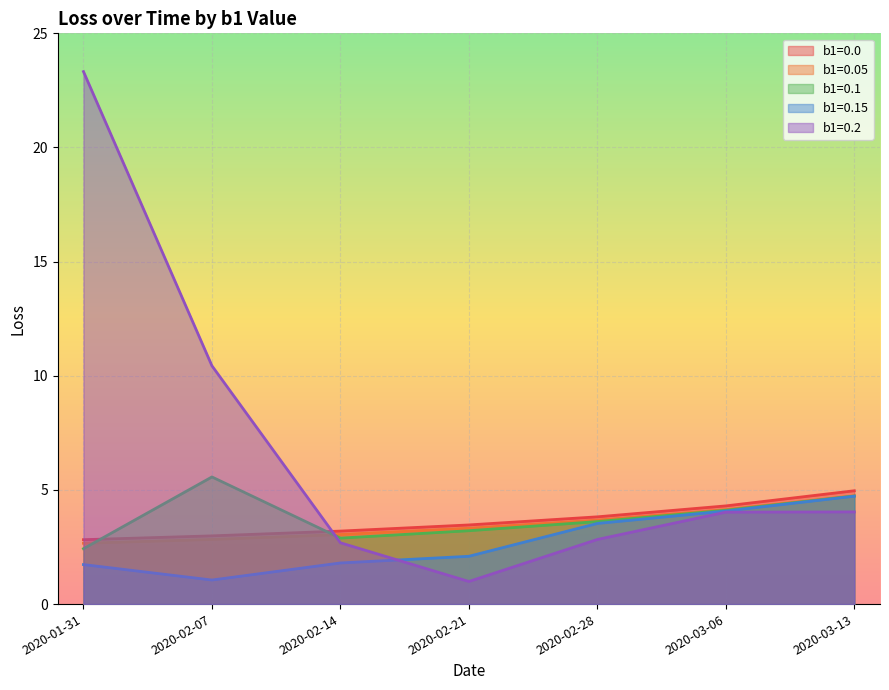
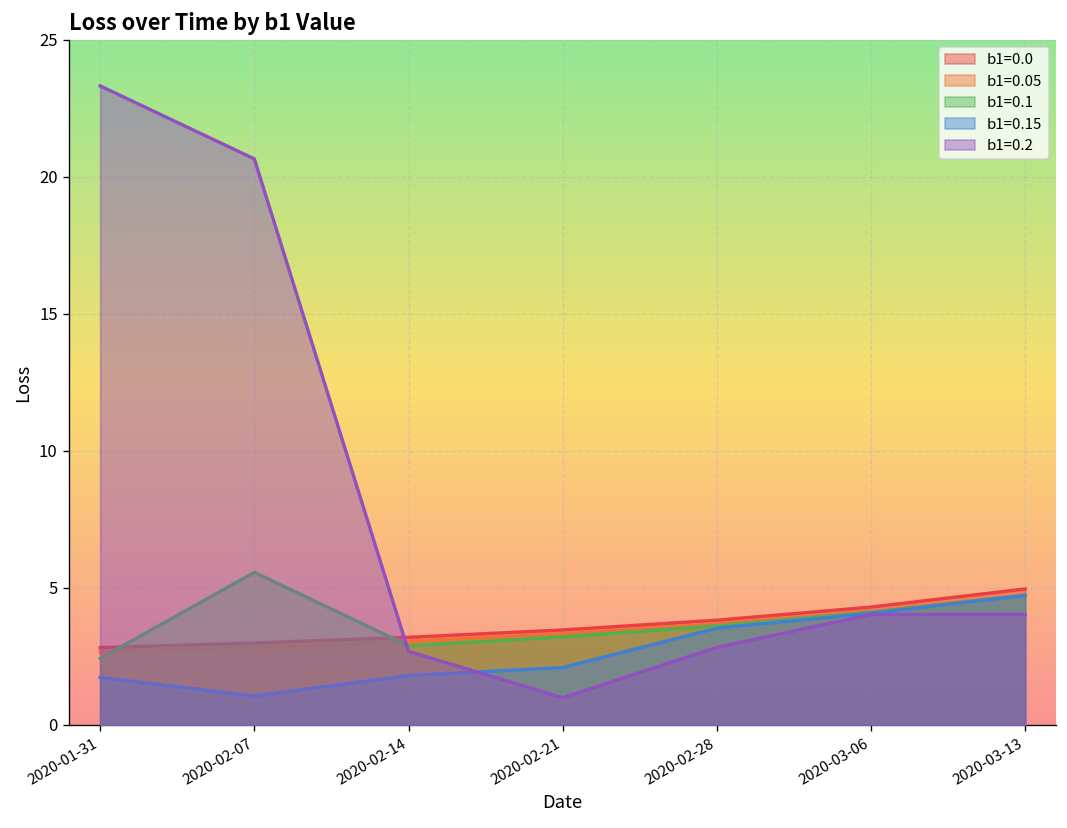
b1=0.2, 2020-02-07: 10.4 -> 20.7
